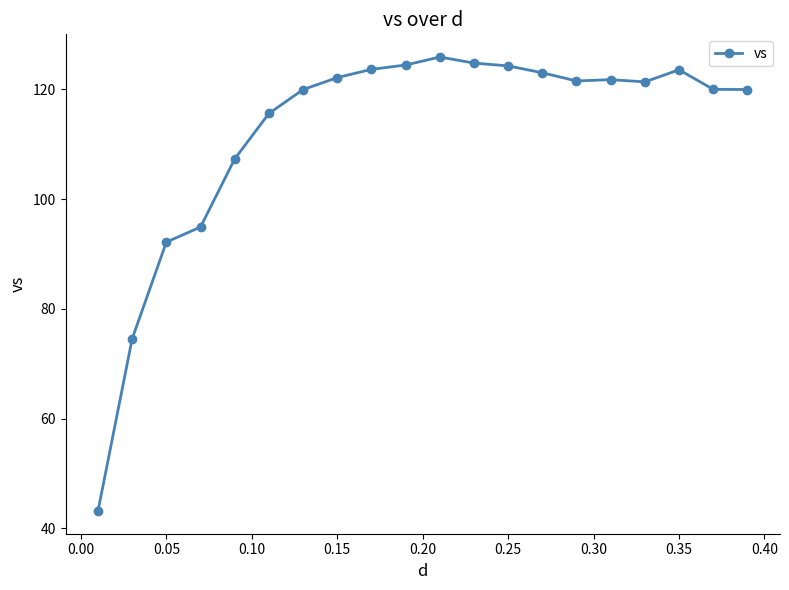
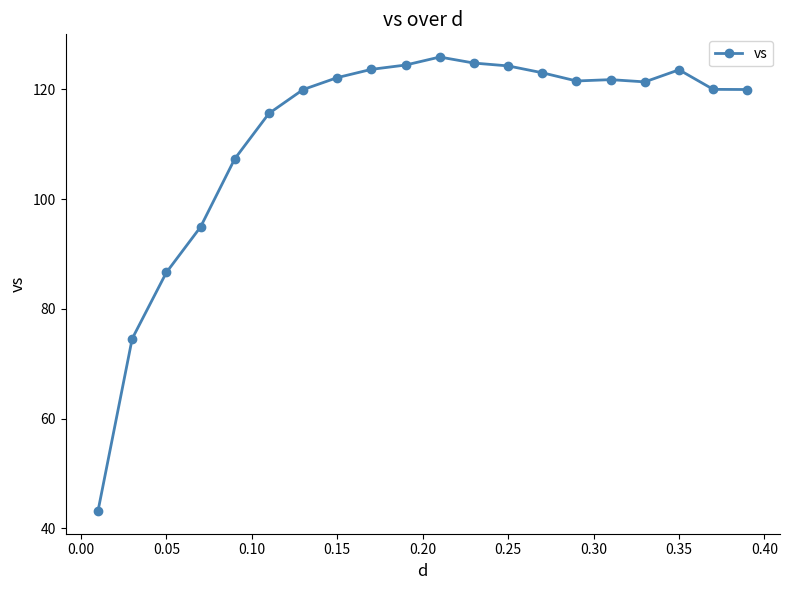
0.05: 92 -> 87
